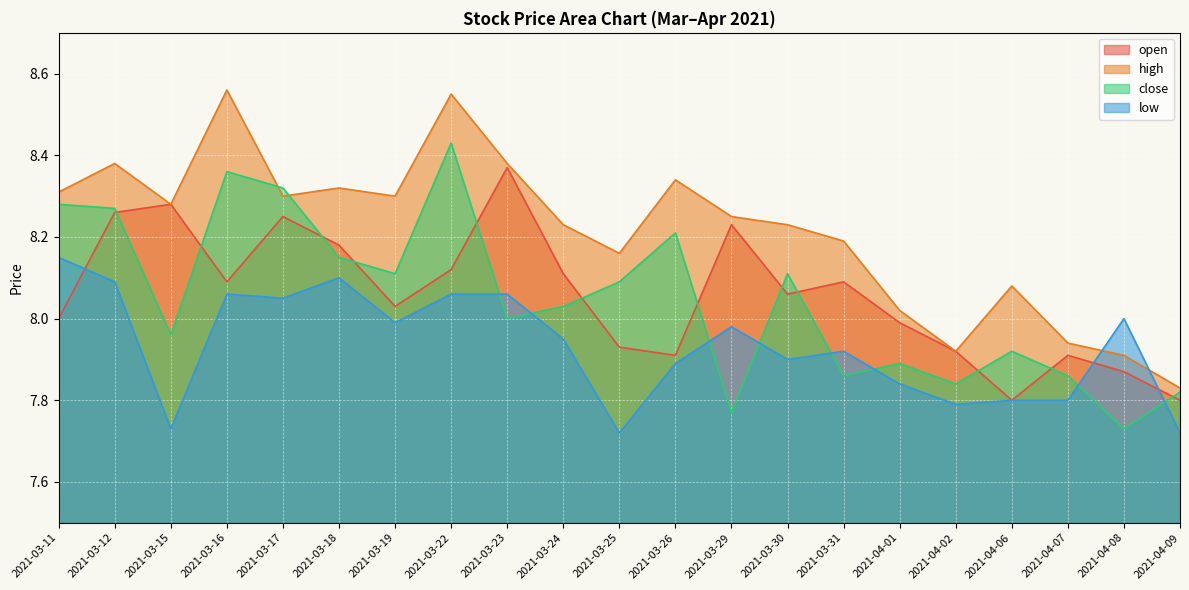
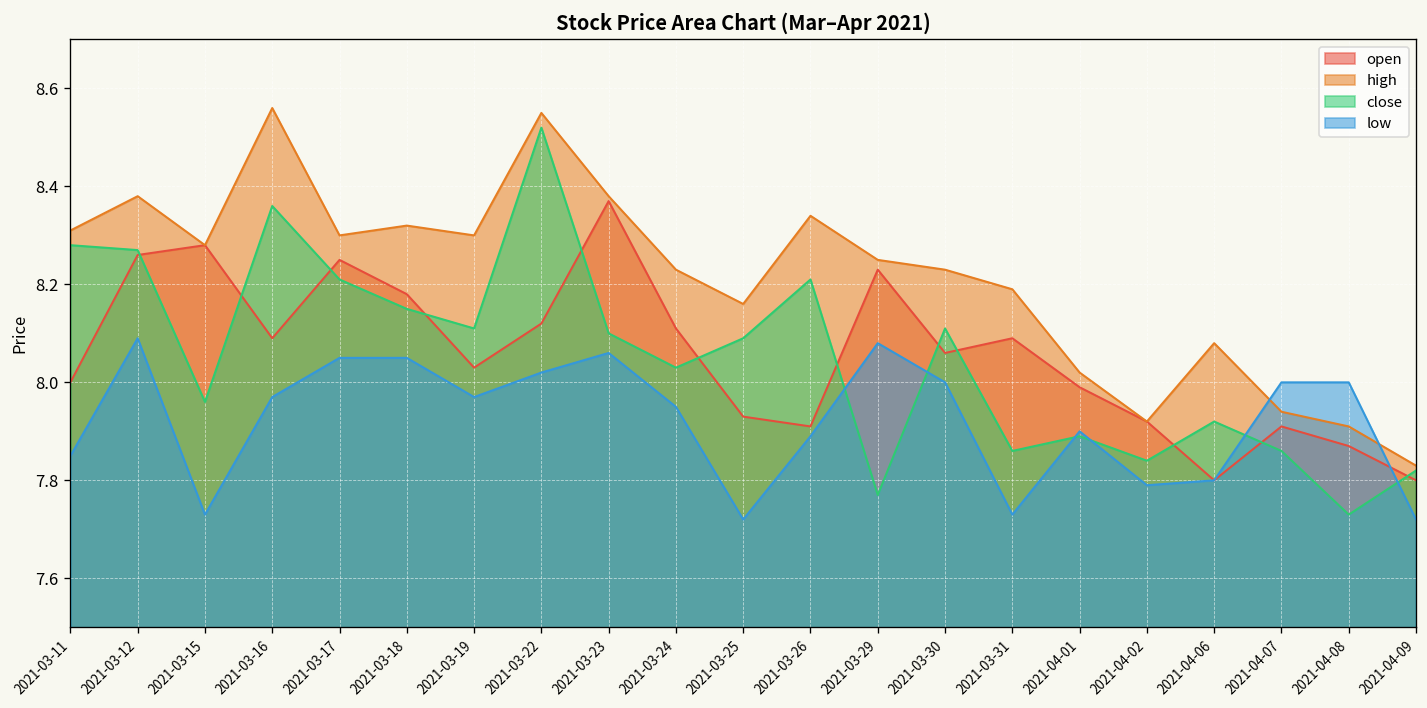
low, 2021-03-11: 8.15 -> 7.85
low, 2021-03-16: 8.06 -> 7.97
close, 2021-03-17: 8.32 -> 8.21
low, 2021-03-18: 8.10 -> 8.05
low, 2021-03-19: 7.99 -> 7.97
close, 2021-03-22: 8.43 -> 8.52
low, 2021-03-22: 8.06 -> 8.02
close, 2021-03-23: 8.0 -> 8.1
low, 2021-03-29: 7.98 -> 8.08
low, 2021-03-30: 7.9 -> 8.0
low, 2021-03-31: 7.92 -> 7.73
low, 2021-04-01: 7.84 -> 7.90
low, 2021-04-07: 7.8 -> 8.0
